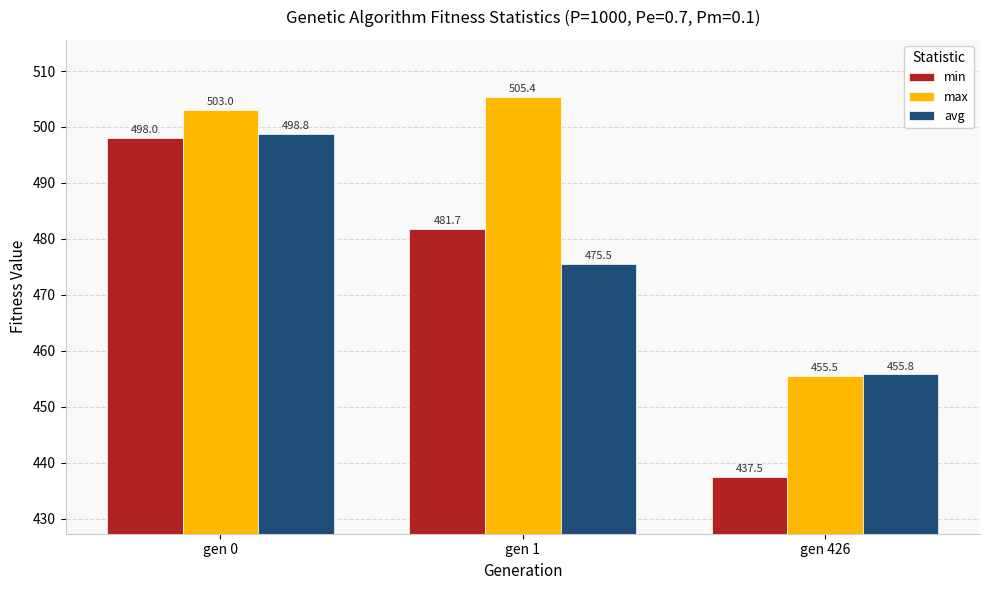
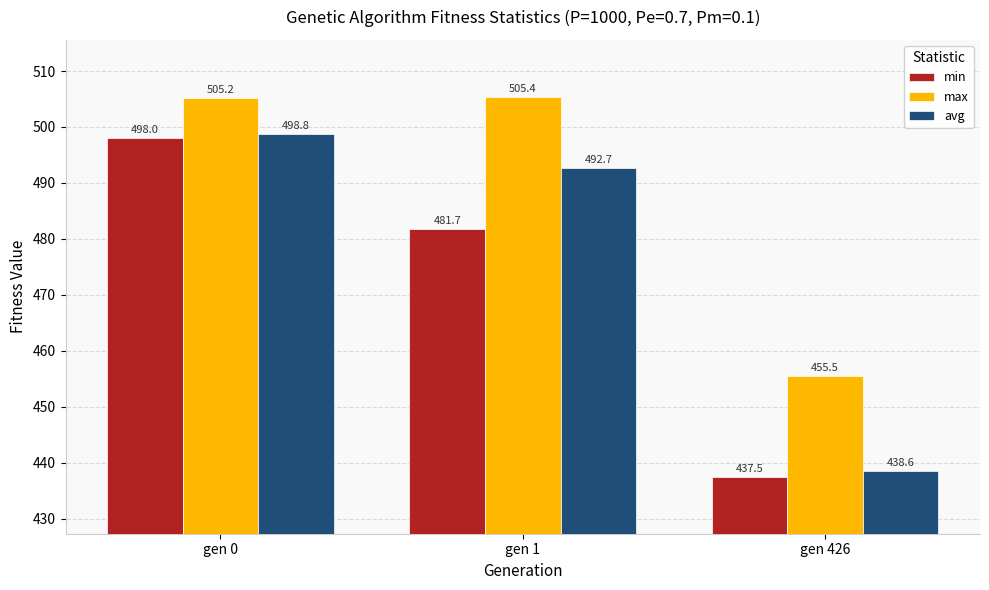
max, gen 0: 503.0 -> 505.2
avg, gen 1: 475.5 -> 492.7
avg, gen 426: 455.8 -> 438.6
